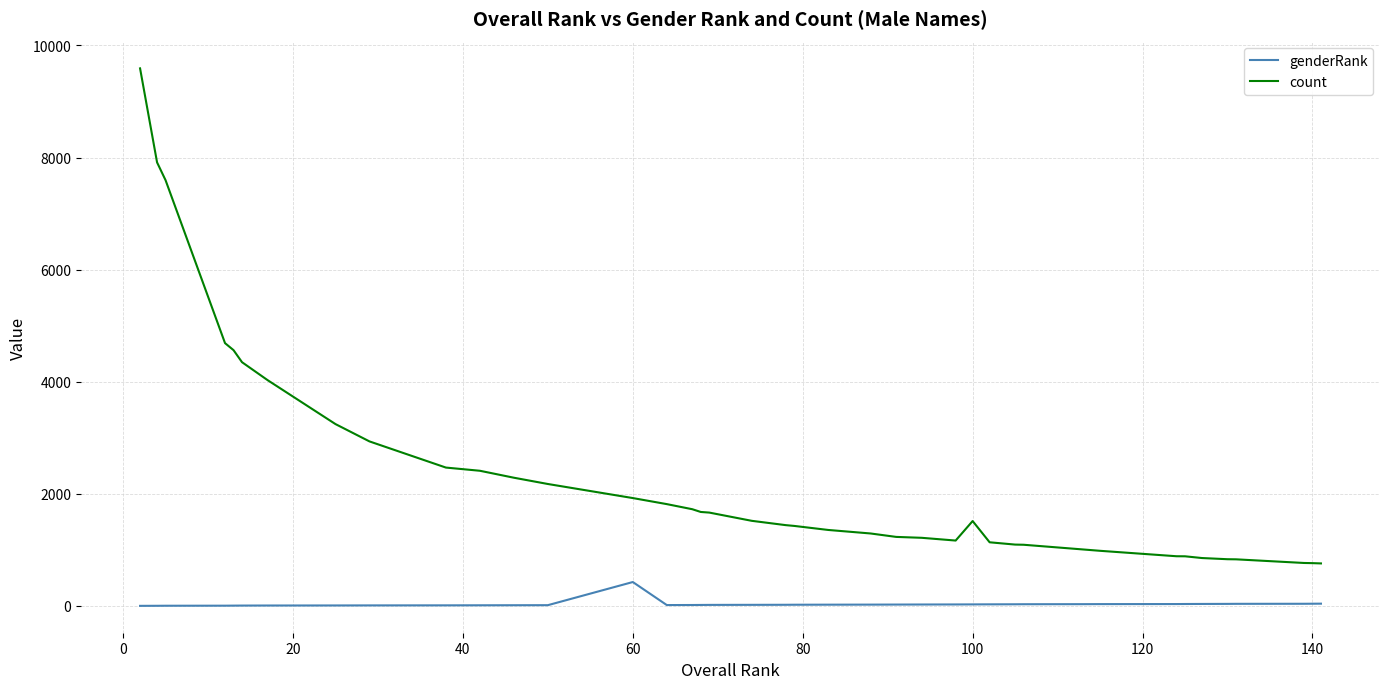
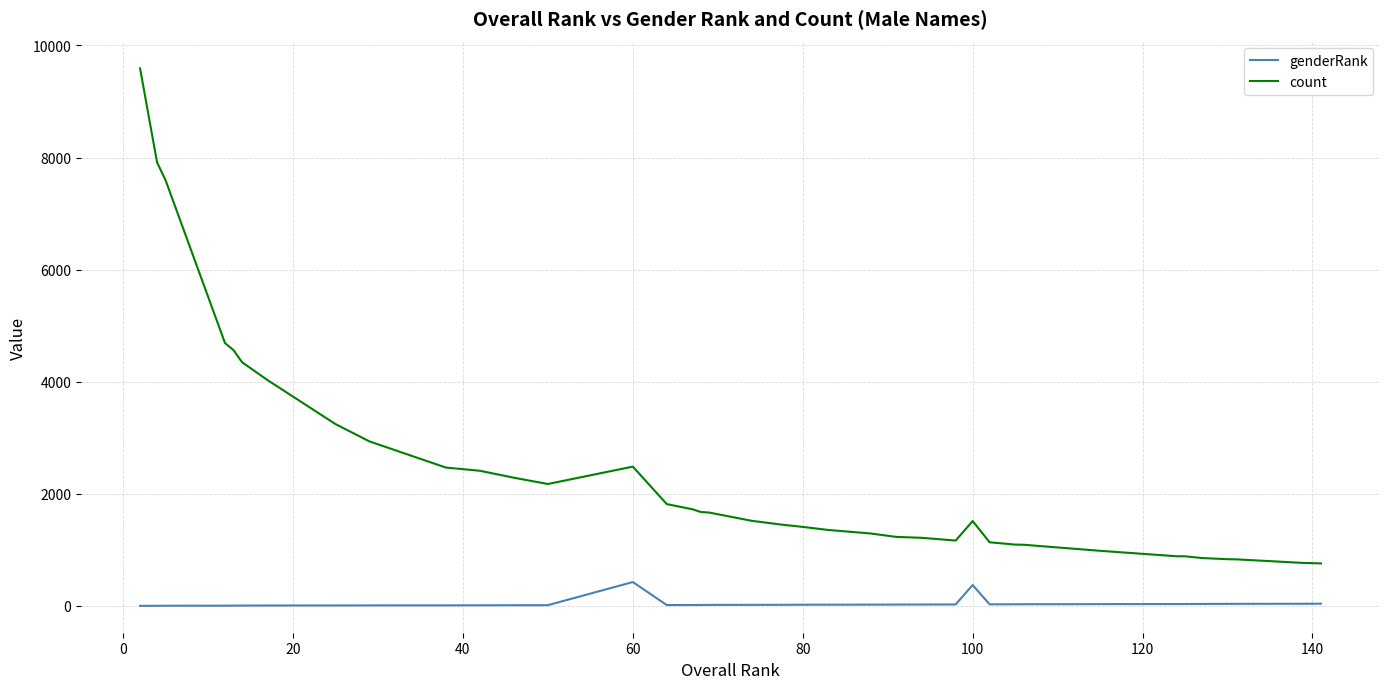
count, 60: 1900 -> 2500
genderRank, 100: 0 -> 400
